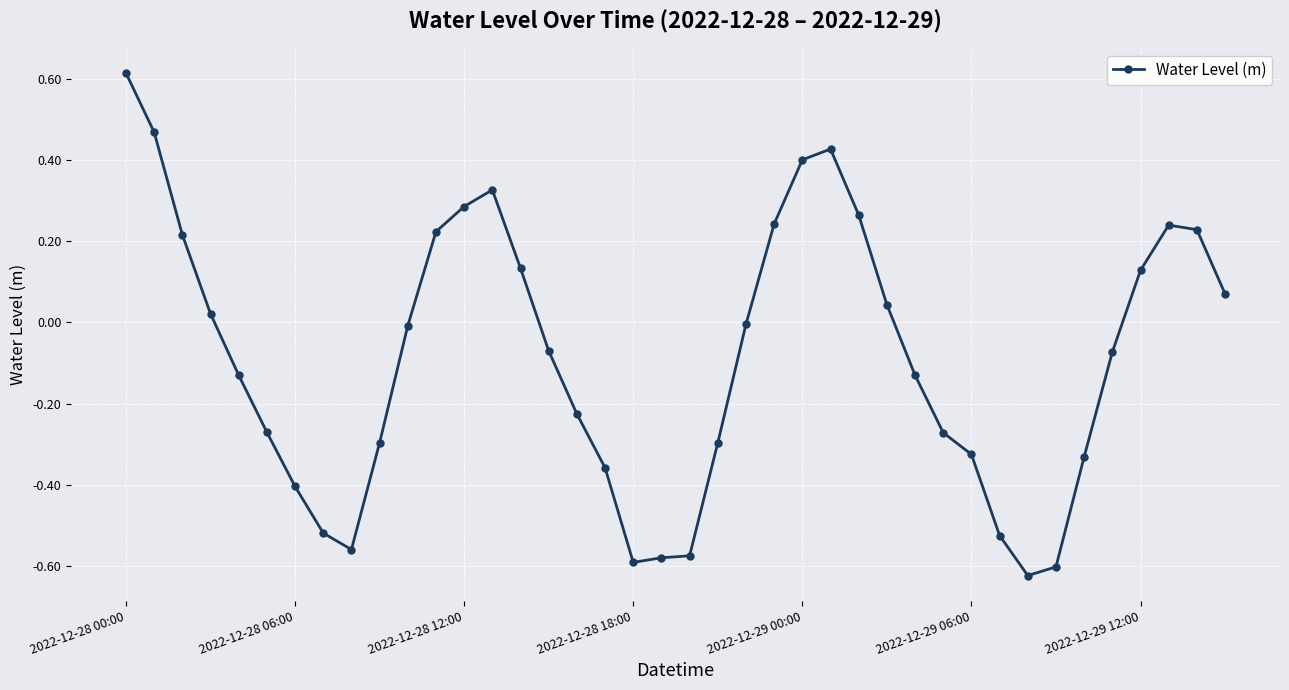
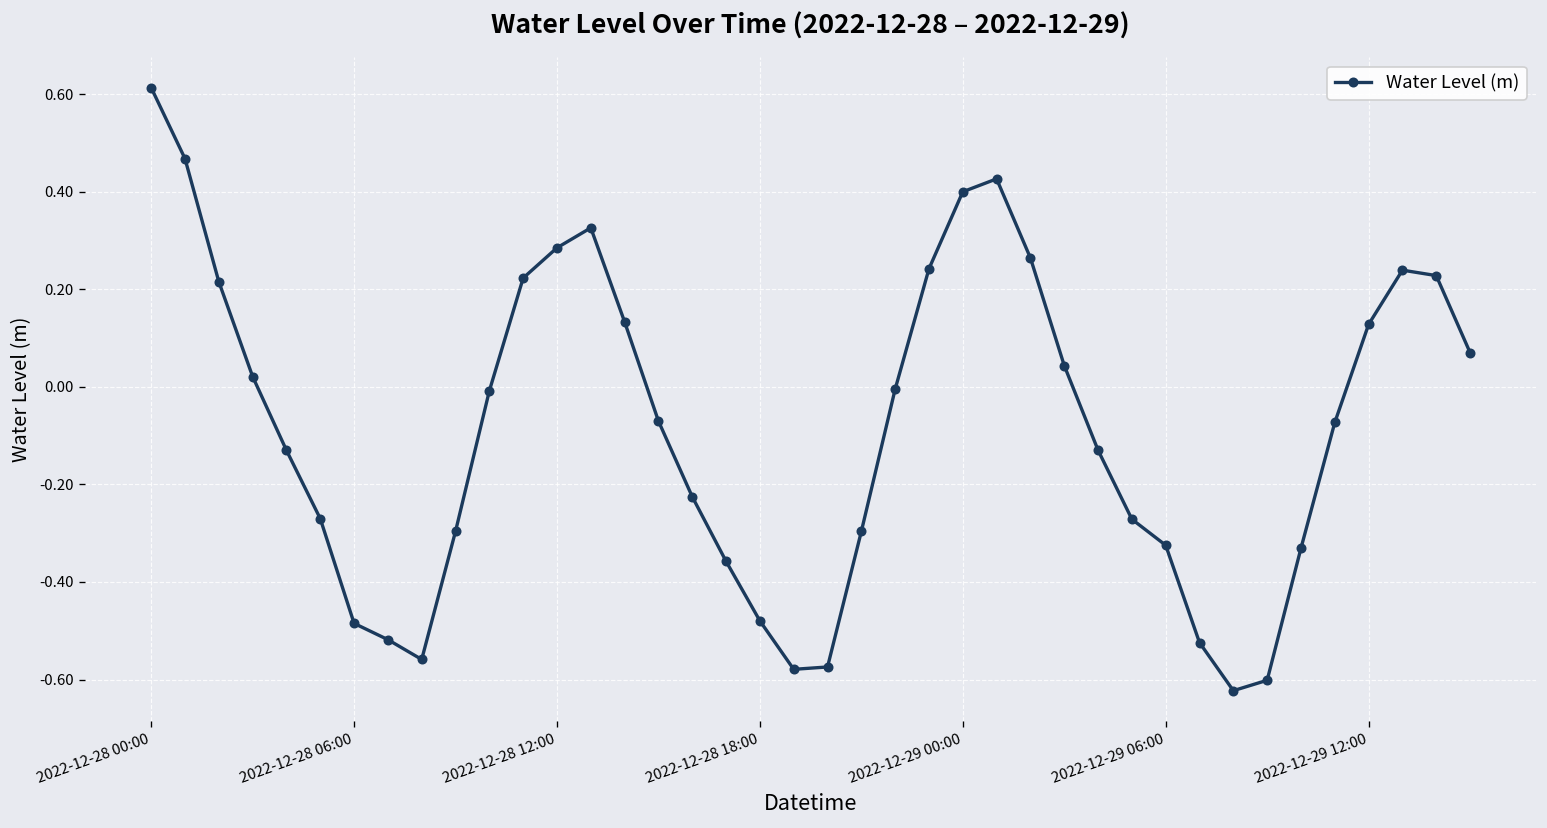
2022-12-28 06:00: -0.40 -> -0.48
2022-12-28 18:00: -0.59 -> -0.48
